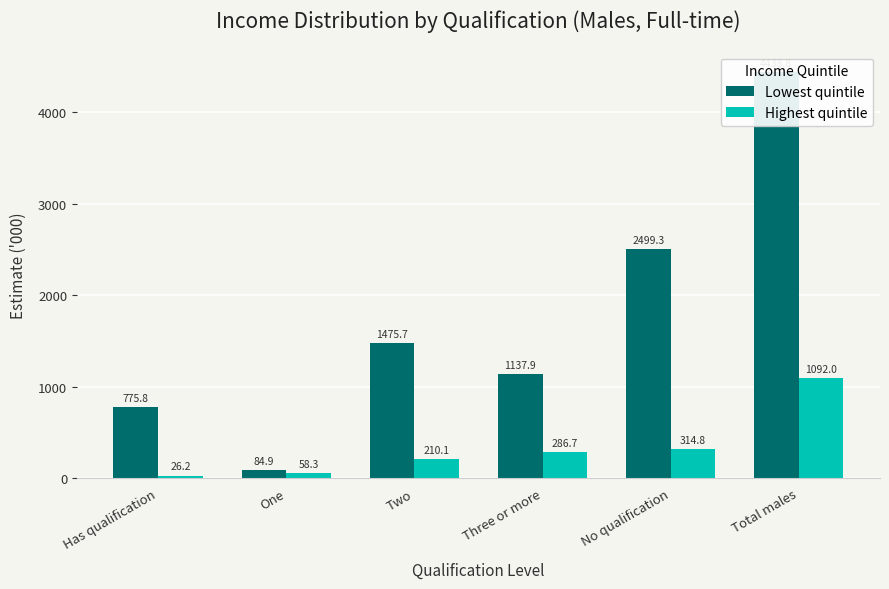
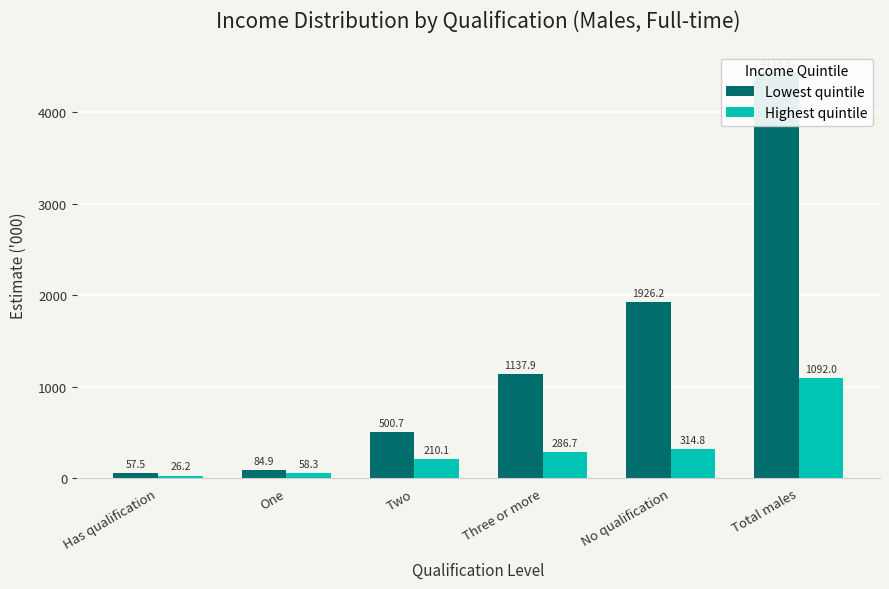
Lowest quintile, Has qualification: 775.8 -> 57.5
Lowest quintile, Two: 1475.7 -> 500.7
Lowest quintile, No qualification: 2499.3 -> 1926.2
